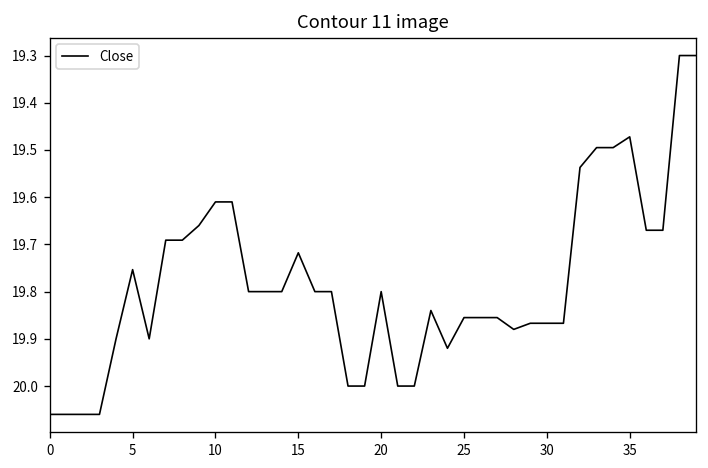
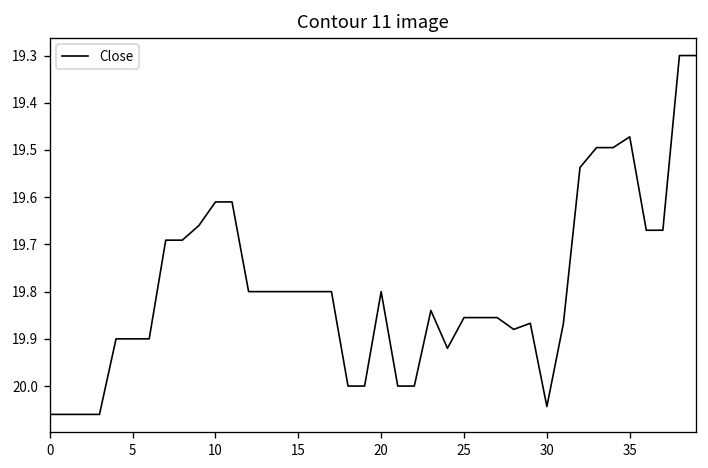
5: 19.75 -> 19.90
15: 19.72 -> 19.80
30: 19.87 -> 20.04
